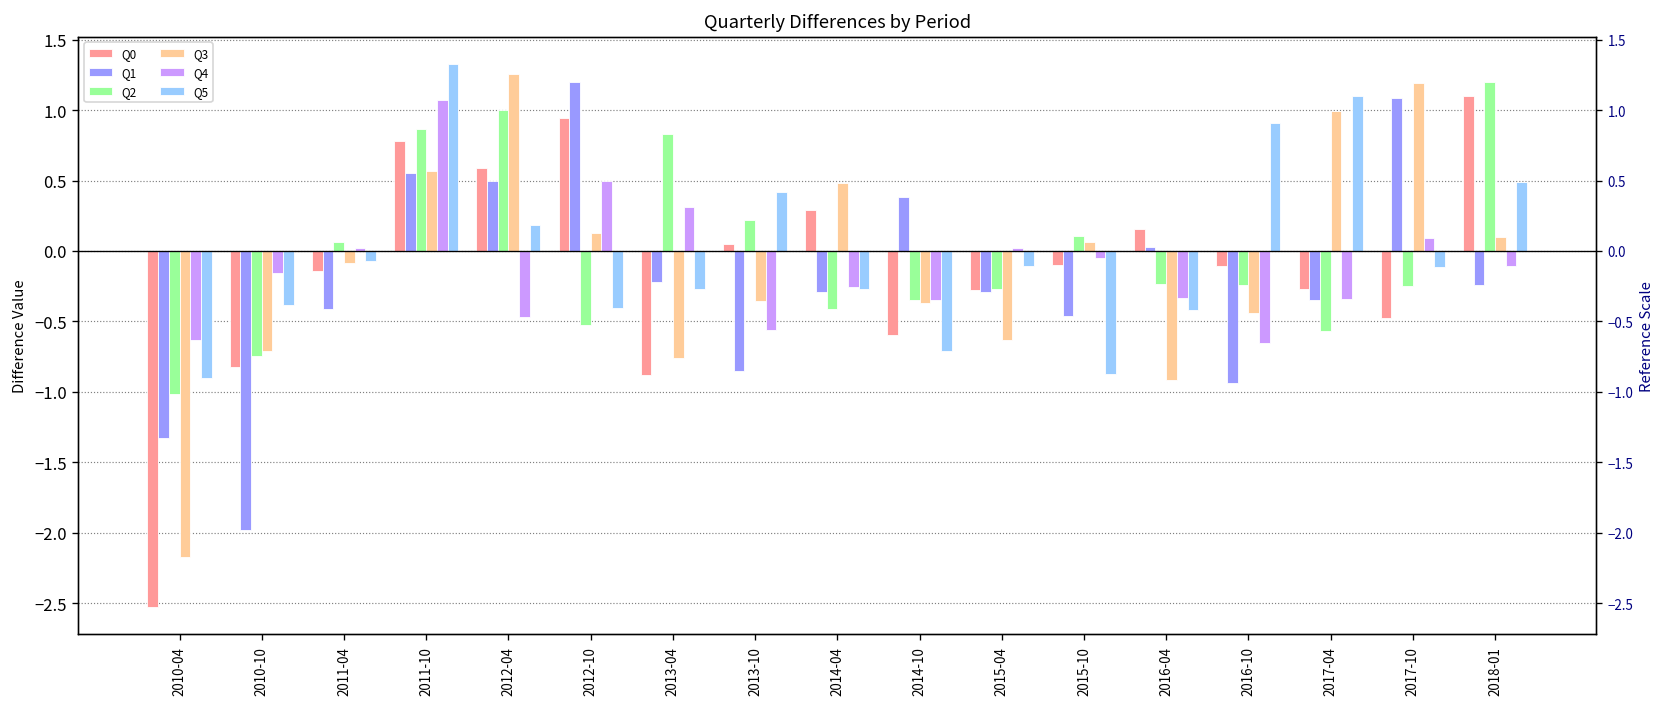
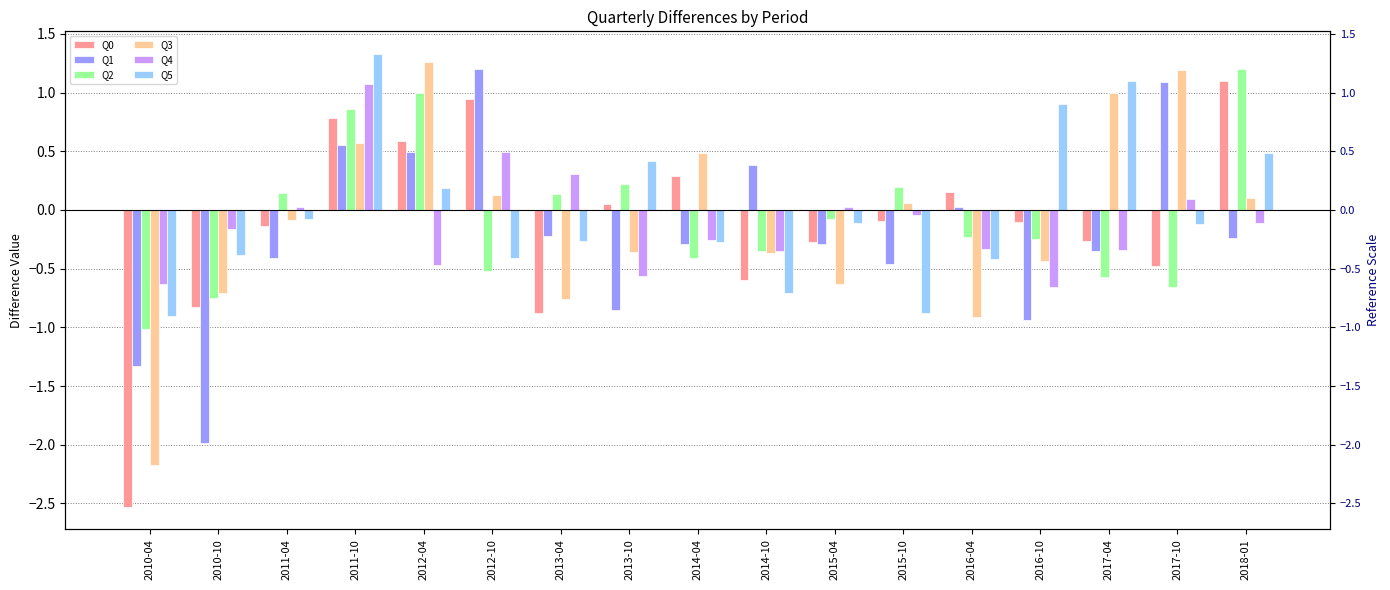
Q2, 2011-04: 0.06 -> 0.14
Q2, 2013-04: 0.83 -> 0.14
Q2, 2015-04: -0.27 -> -0.08
Q2, 2015-10: 0.10 -> 0.19
Q2, 2017-10: -0.25 -> -0.66
